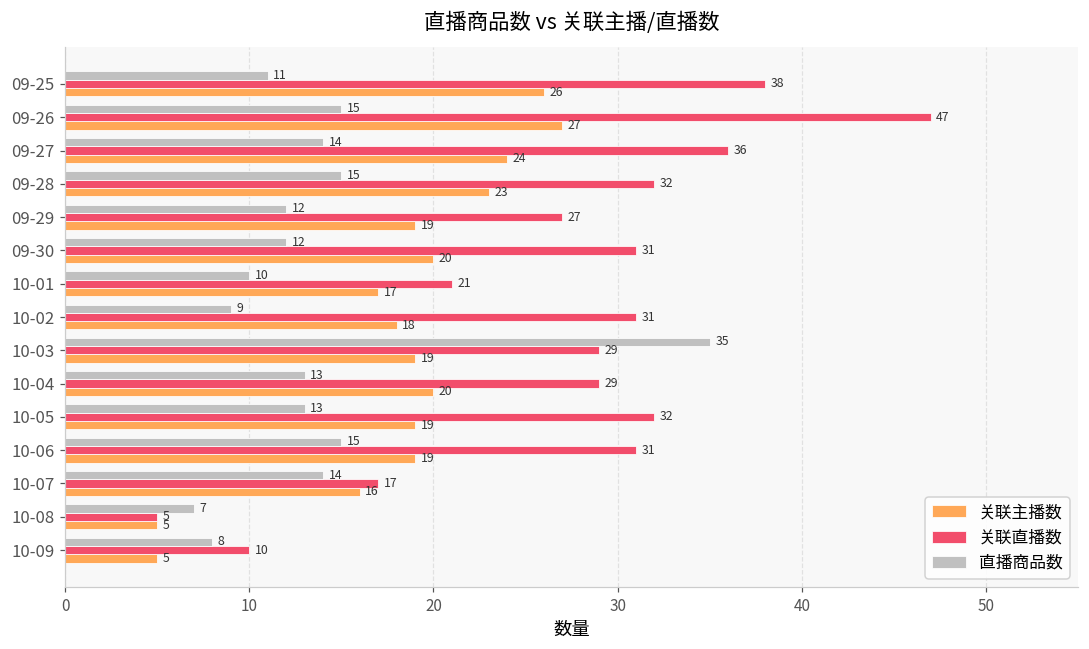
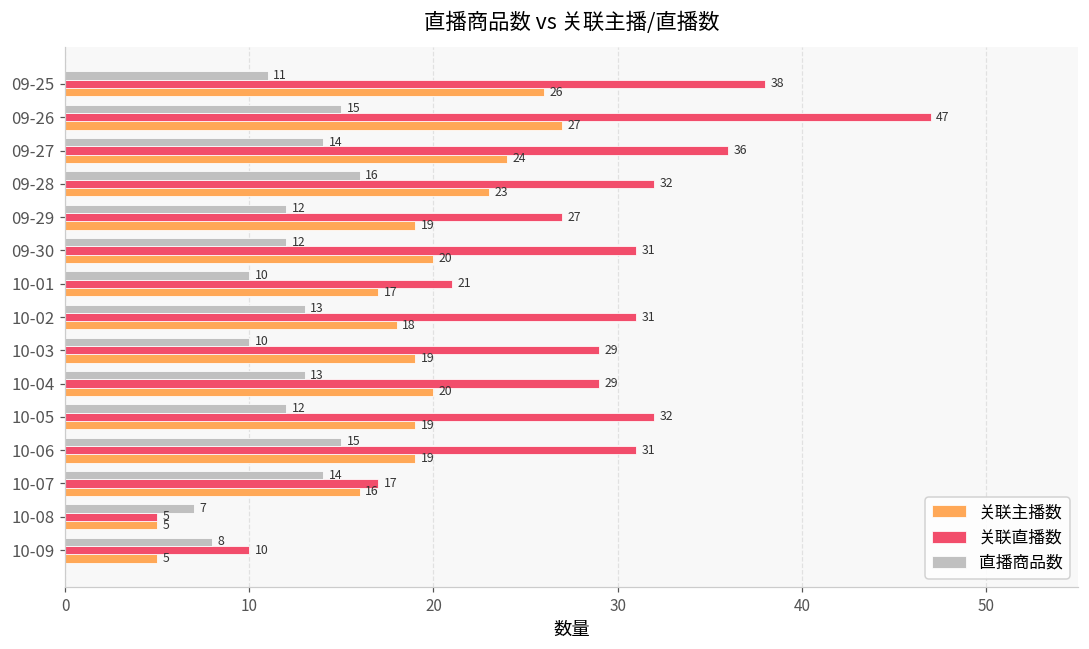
直播商品数, 09-28: 15 -> 16
直播商品数, 10-02: 9 -> 13
直播商品数, 10-03: 35 -> 10
直播商品数, 10-05: 13 -> 12
